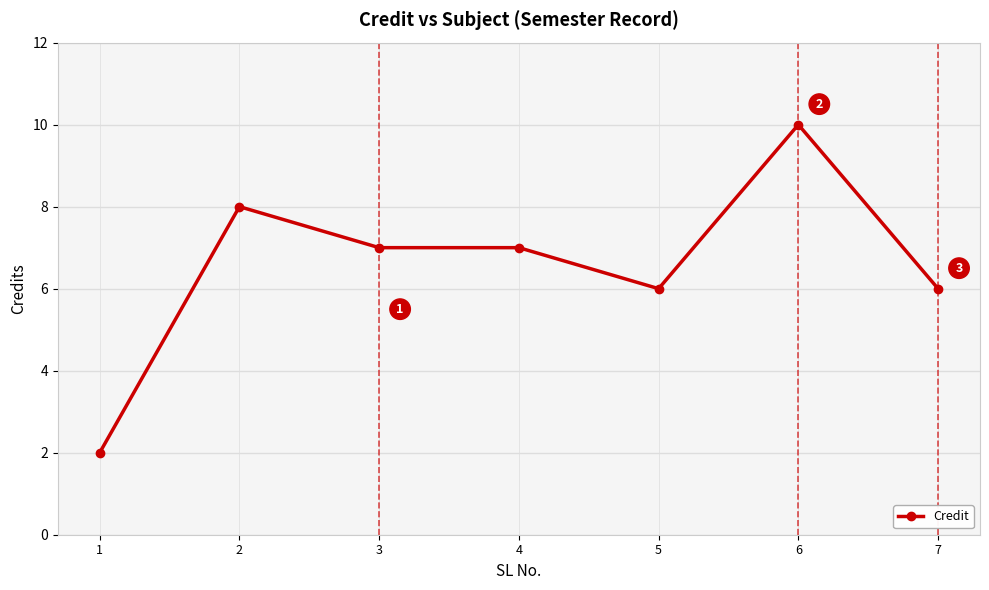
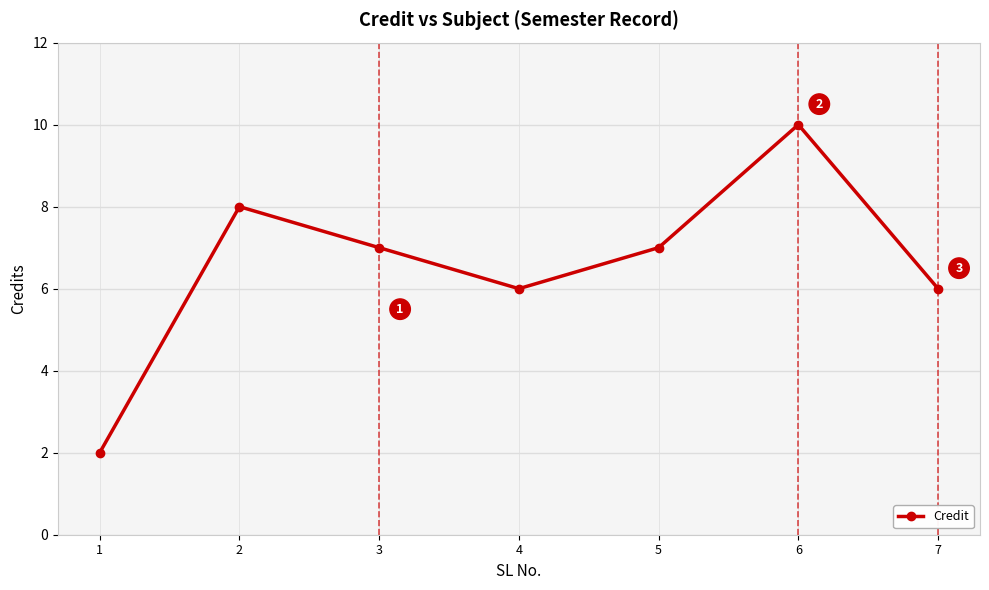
4: 7 -> 6
5: 6 -> 7
